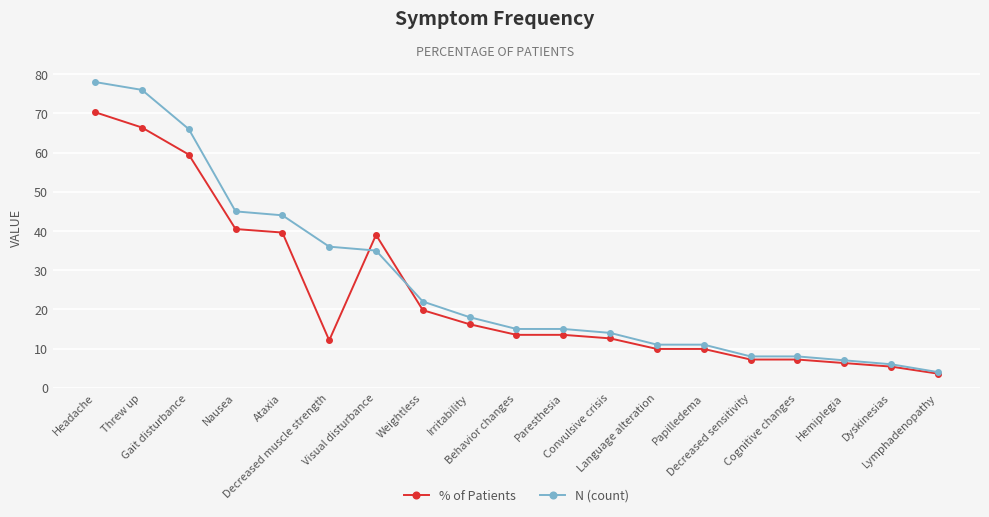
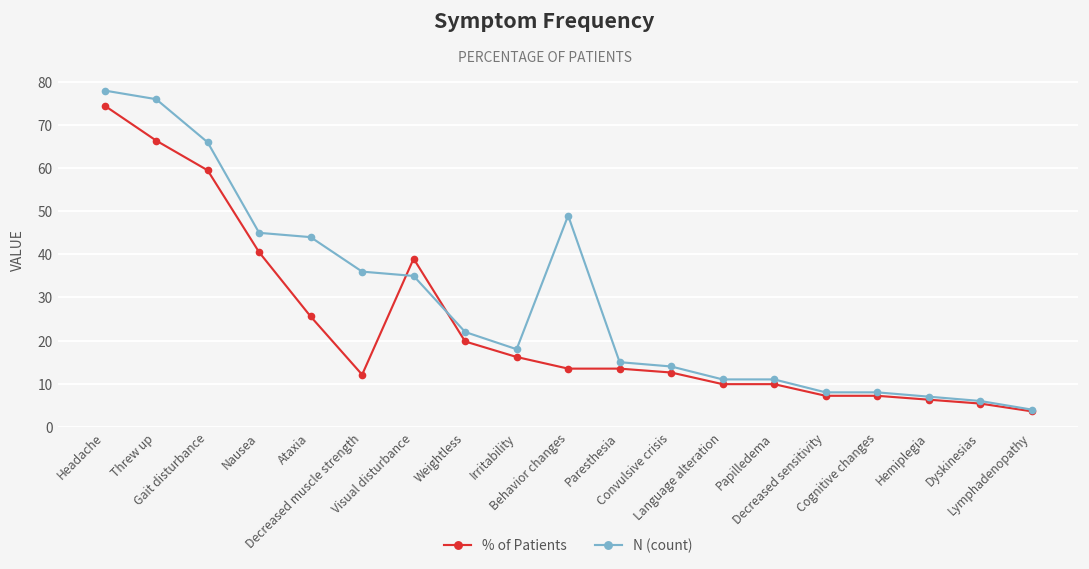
% of Patients, Headache: 70 -> 75
% of Patients, Ataxia: 40 -> 26
N (count), Behavior changes: 15 -> 49
